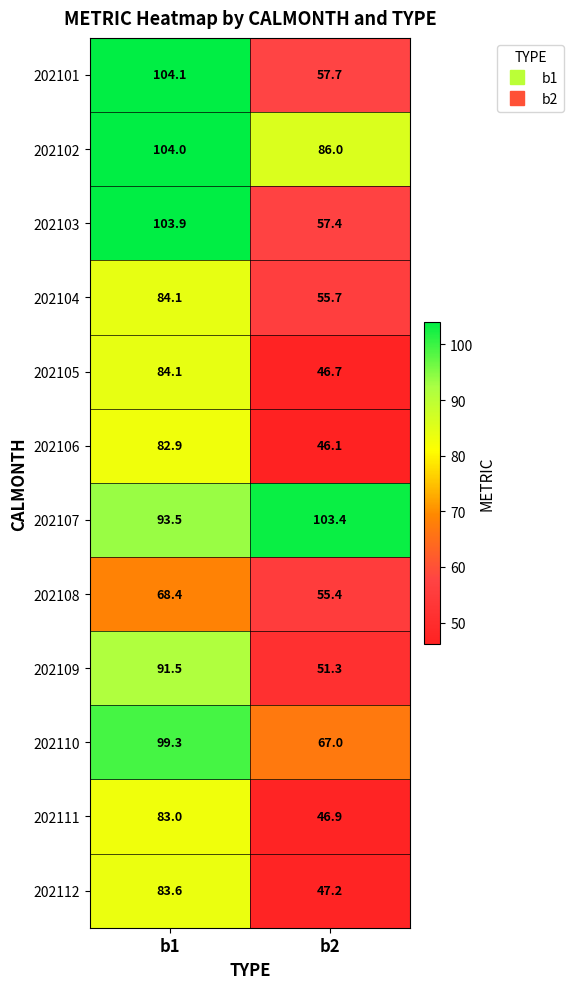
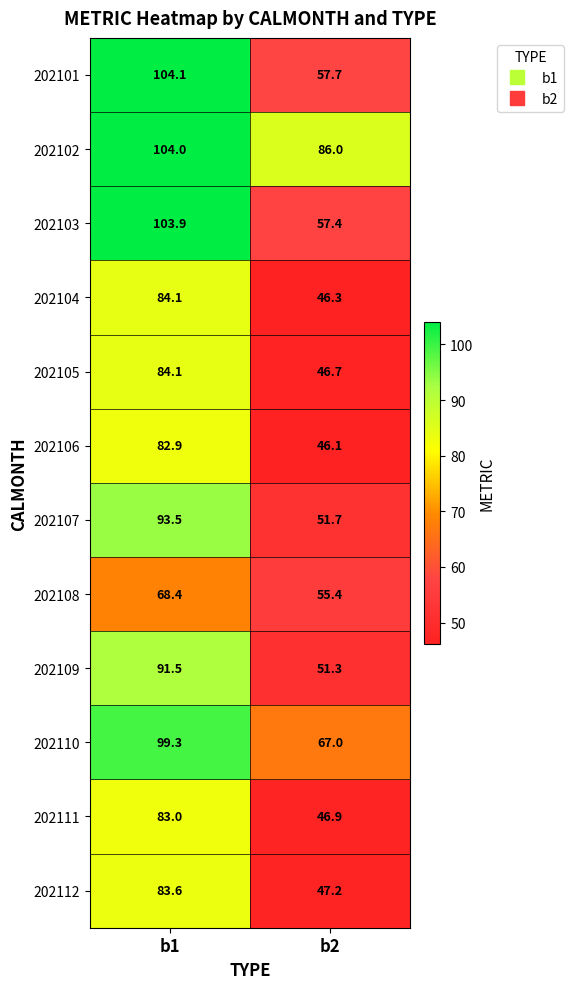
202104, b2: 55.7 -> 46.3
202107, b2: 103.4 -> 51.7
